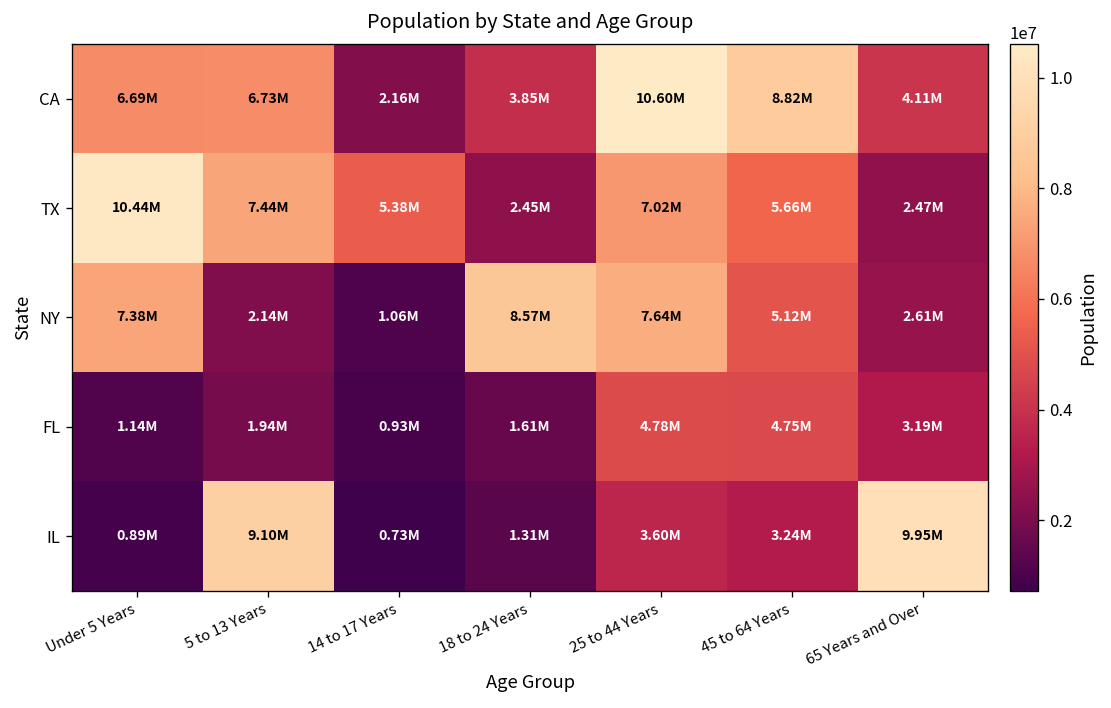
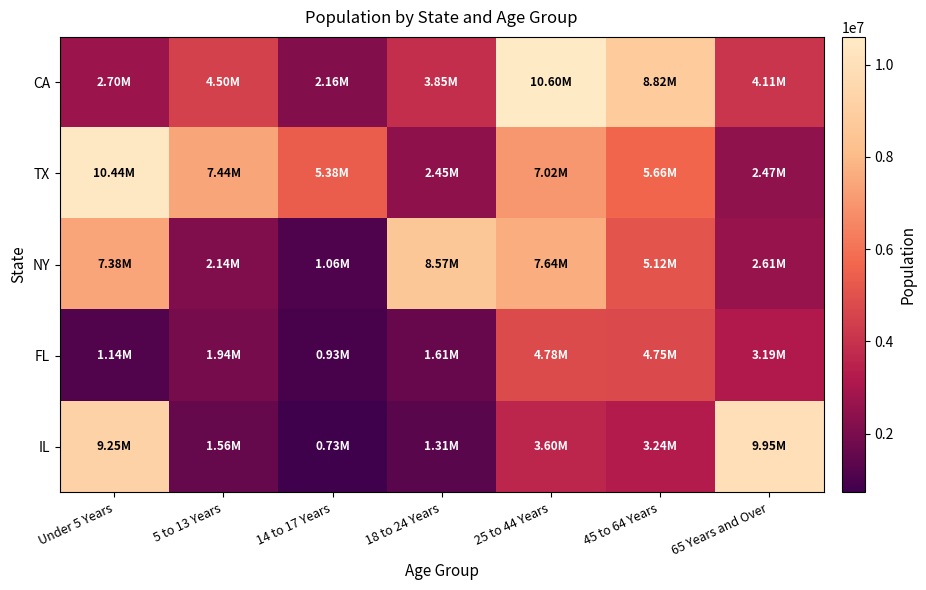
CA, Under 5 Years: 6.69M -> 2.70M
CA, 5 to 13 Years: 6.73M -> 4.50M
IL, Under 5 Years: 0.89M -> 9.25M
IL, 5 to 13 Years: 9.10M -> 1.56M
